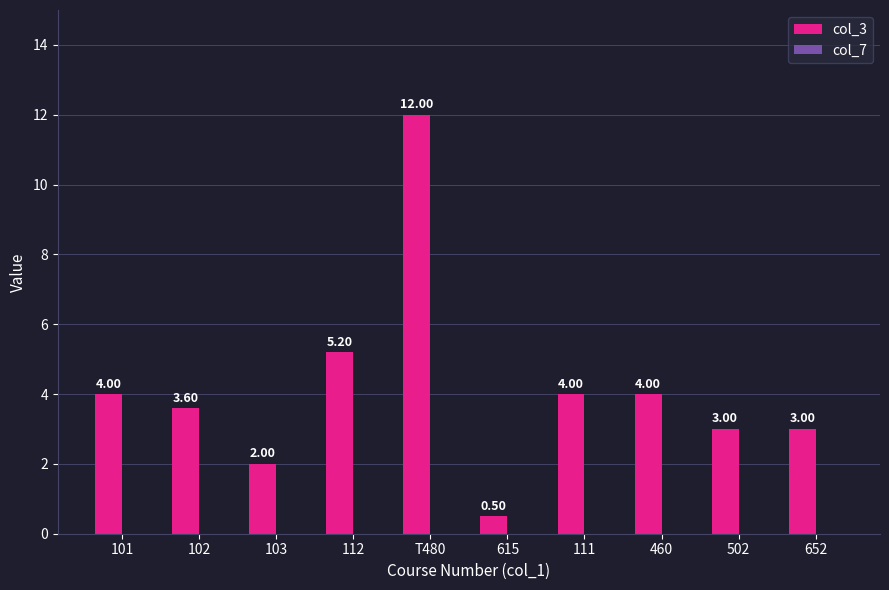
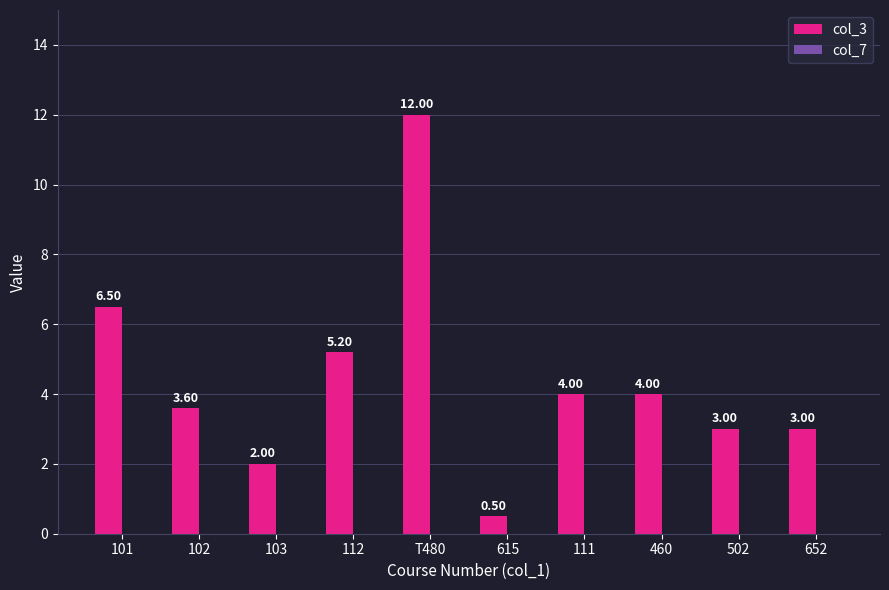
col_3, 101: 4.00 -> 6.50
